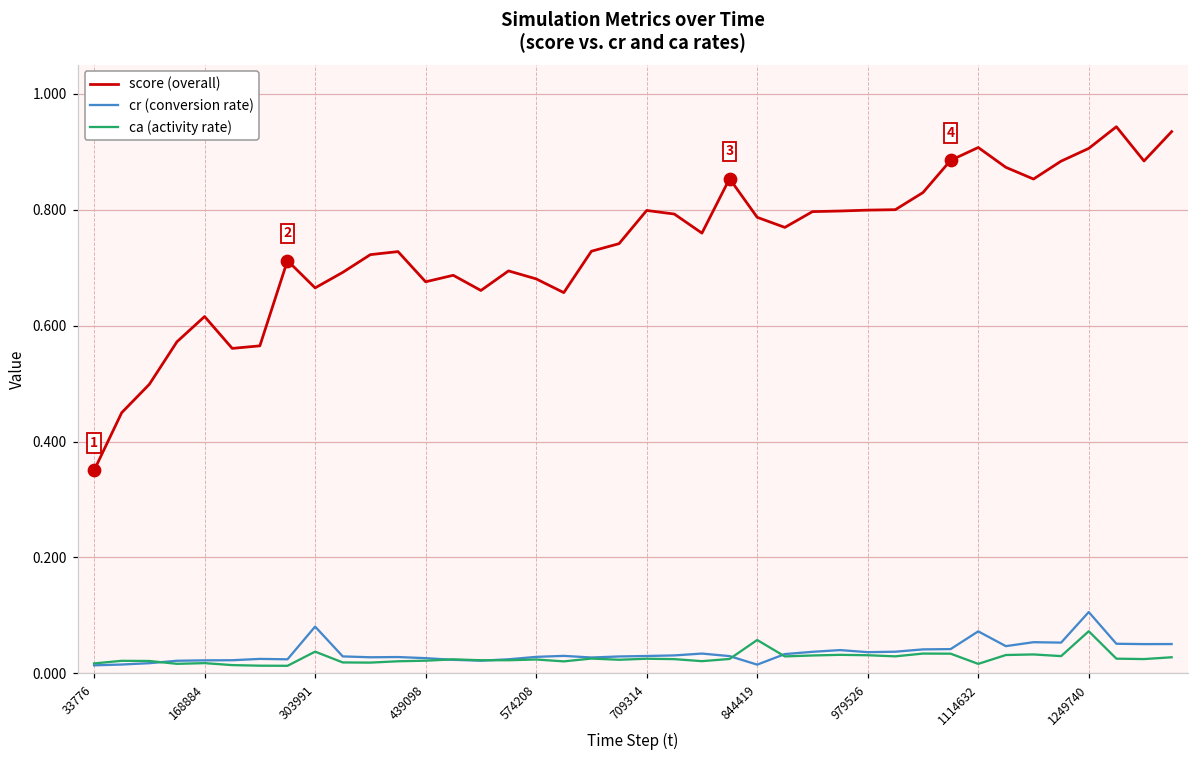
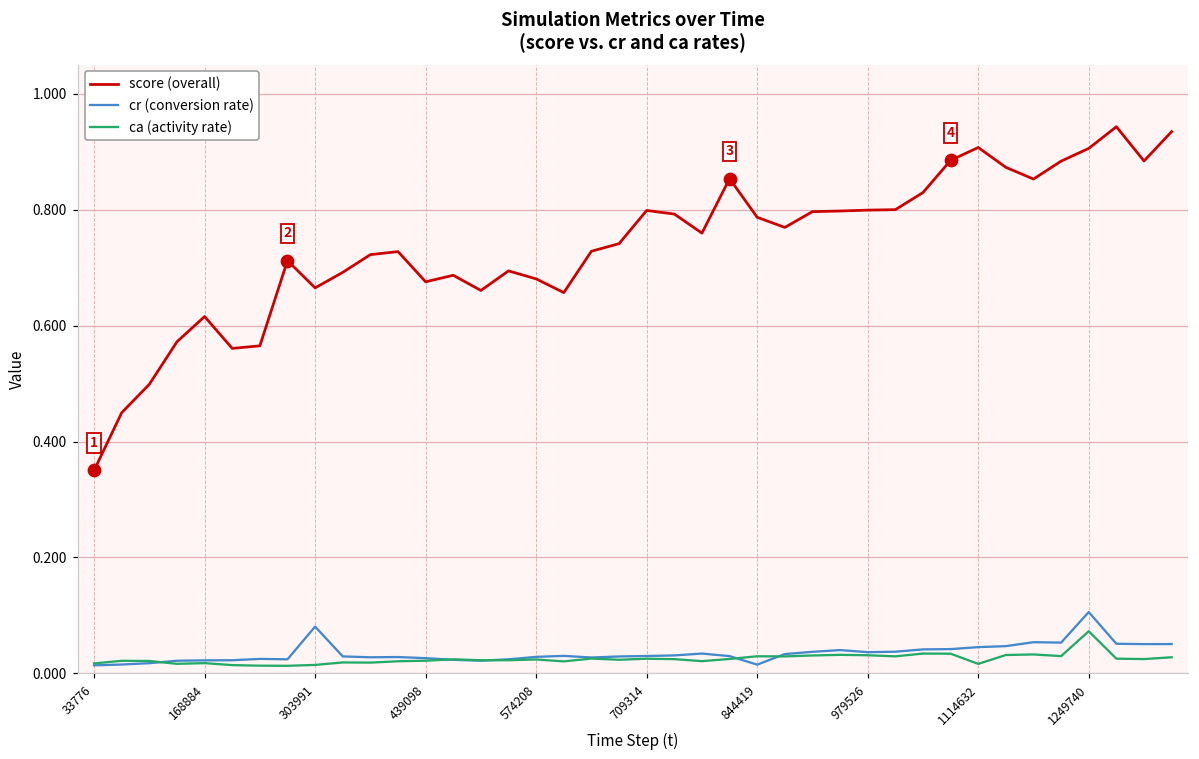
ca (activity rate), 303991: 0.04 -> 0.01
ca (activity rate), 844419: 0.06 -> 0.03
cr (conversion rate), 1114632: 0.07 -> 0.05
